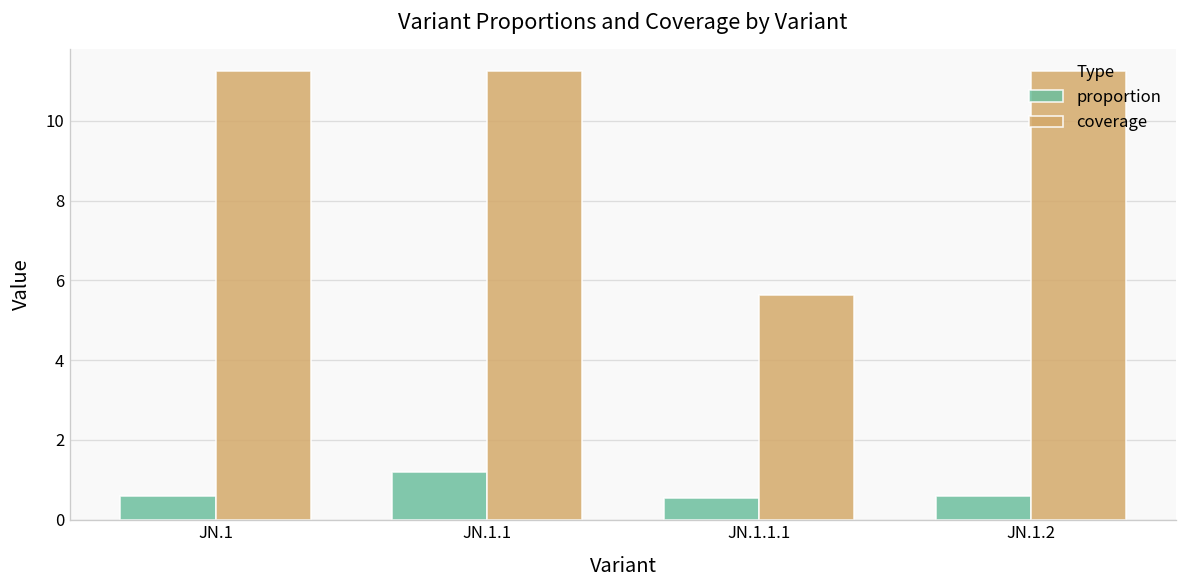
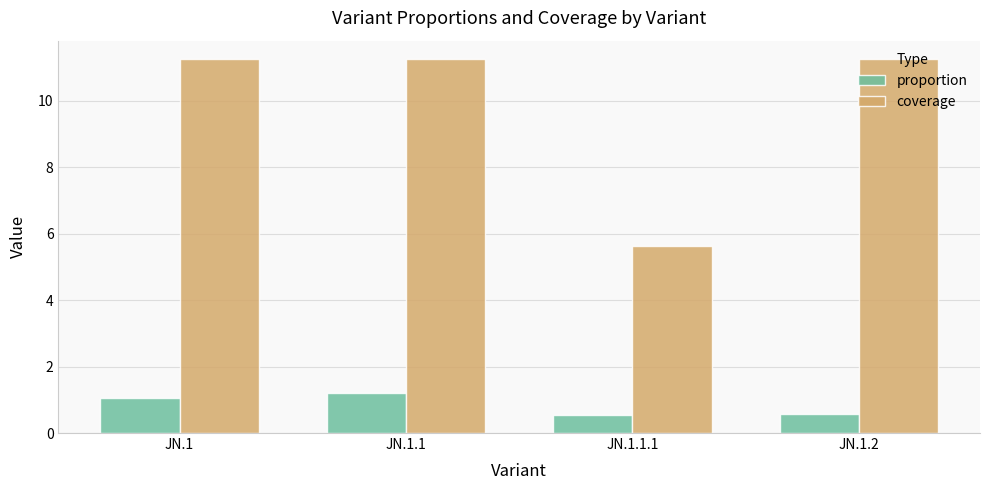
proportion, JN.1: 0.6 -> 1.1
